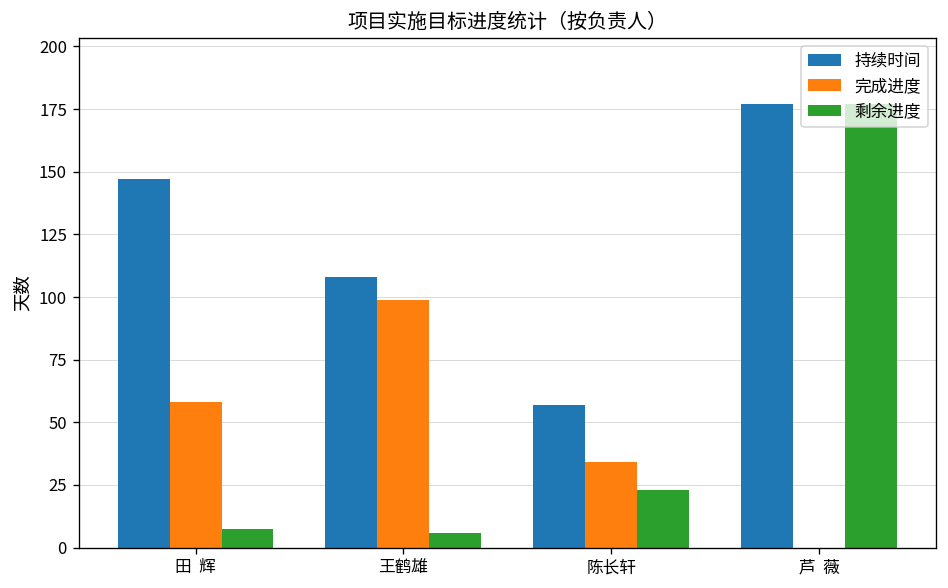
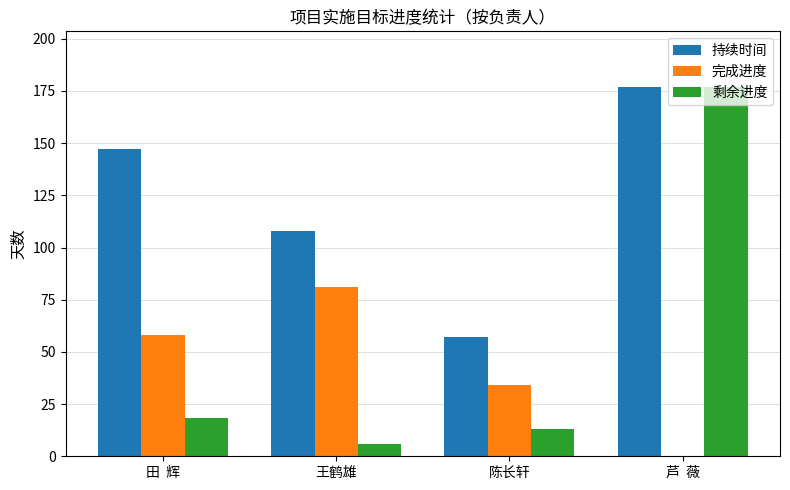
剩余进度, 田 辉: 7 -> 18
完成进度, 王鹤雄: 99 -> 81
剩余进度, 陈长轩: 23 -> 13
